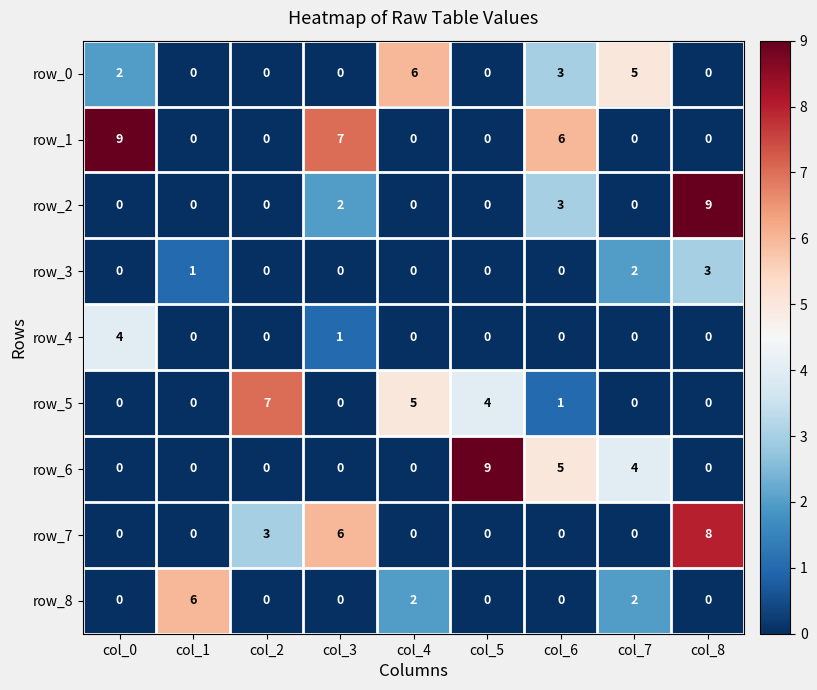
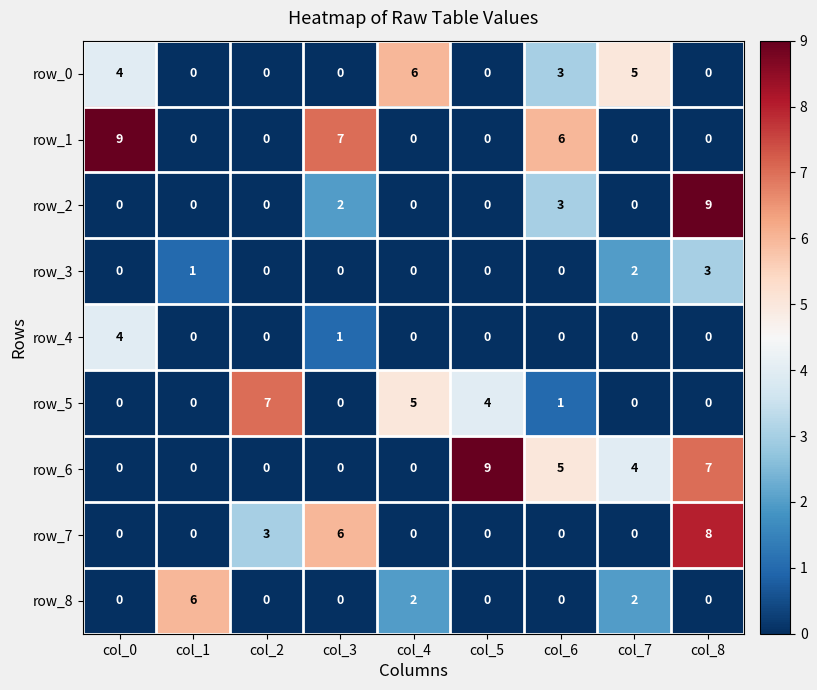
row_0, col_0: 2 -> 4
row_6, col_8: 0 -> 7
